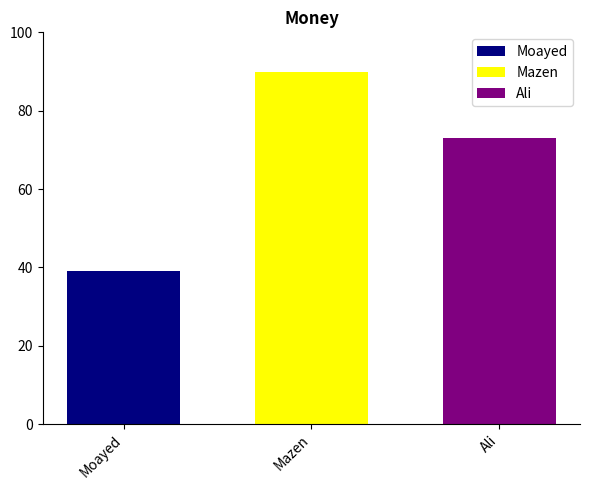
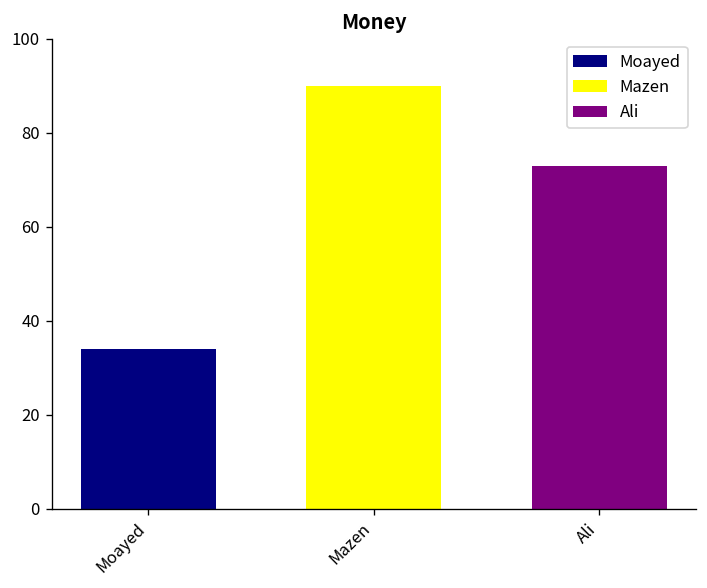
Moayed: 39 -> 34
